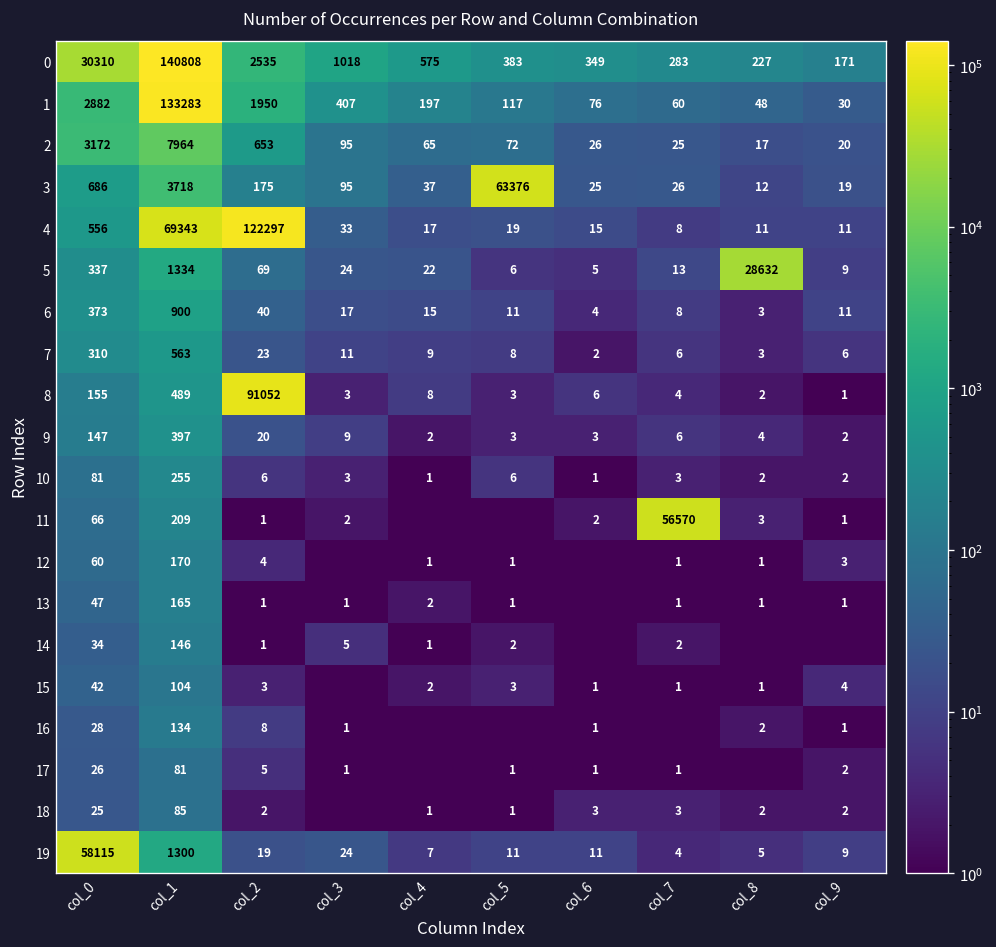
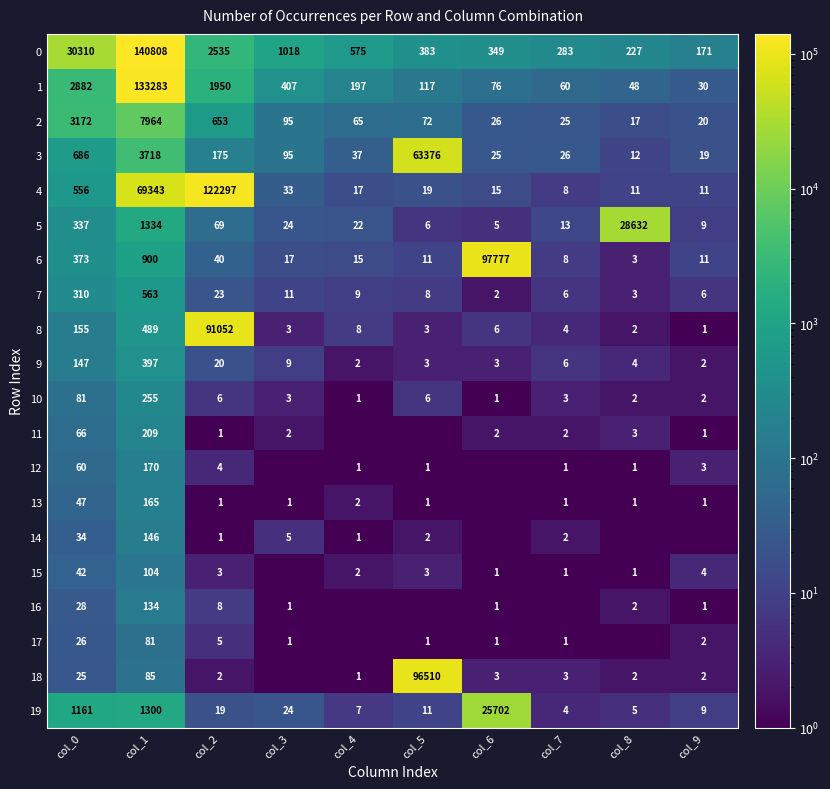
6, col_6: 4 -> 97777
11, col_7: 56570 -> 2
18, col_5: 1 -> 96510
19, col_0: 58115 -> 1161
19, col_6: 11 -> 25702
